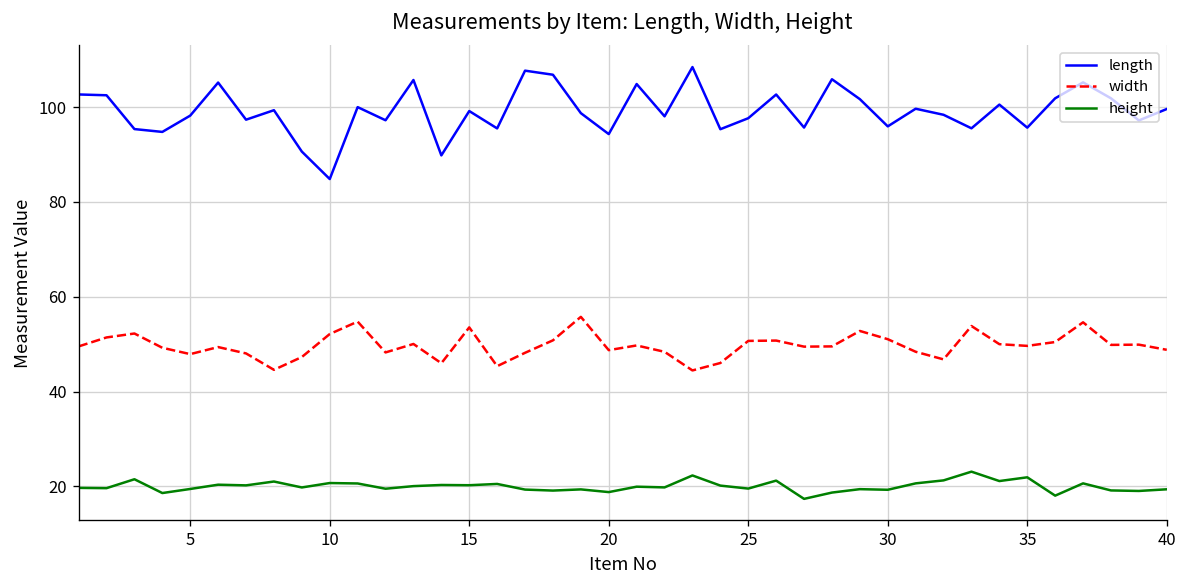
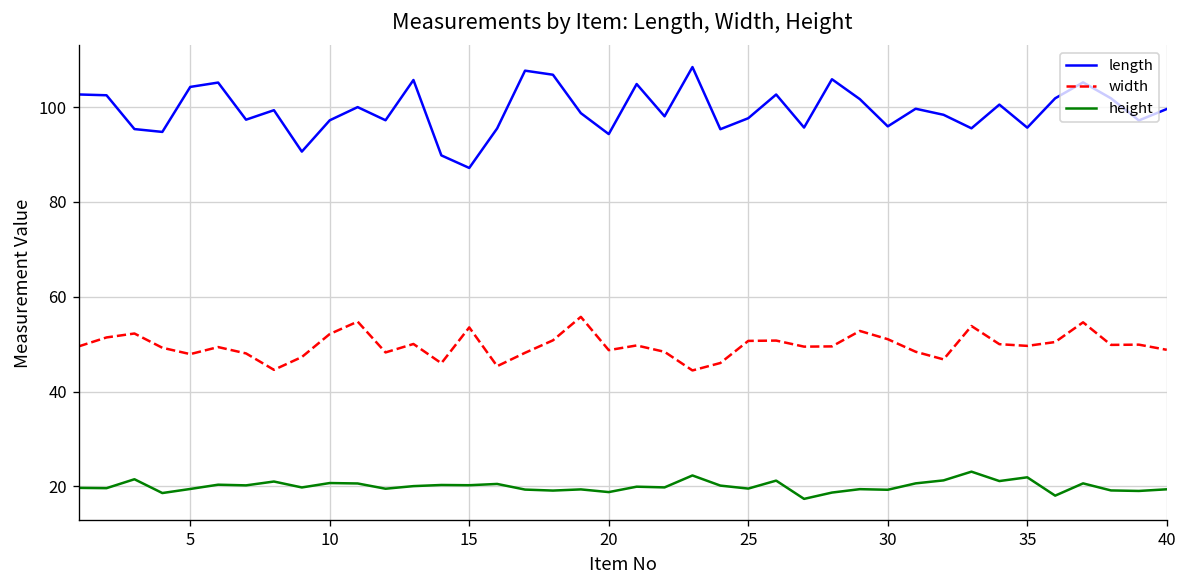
length, 5: 98 -> 104
length, 10: 85 -> 97
length, 15: 99 -> 87
